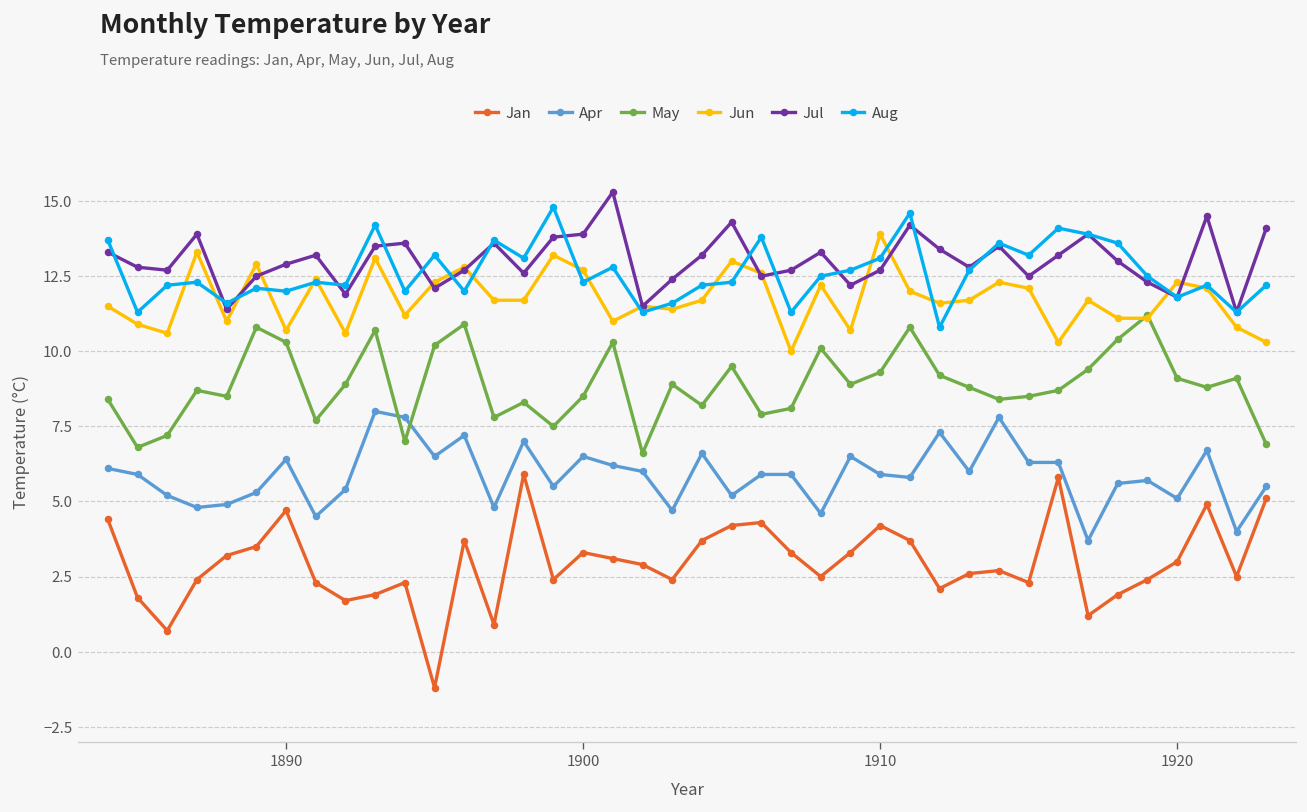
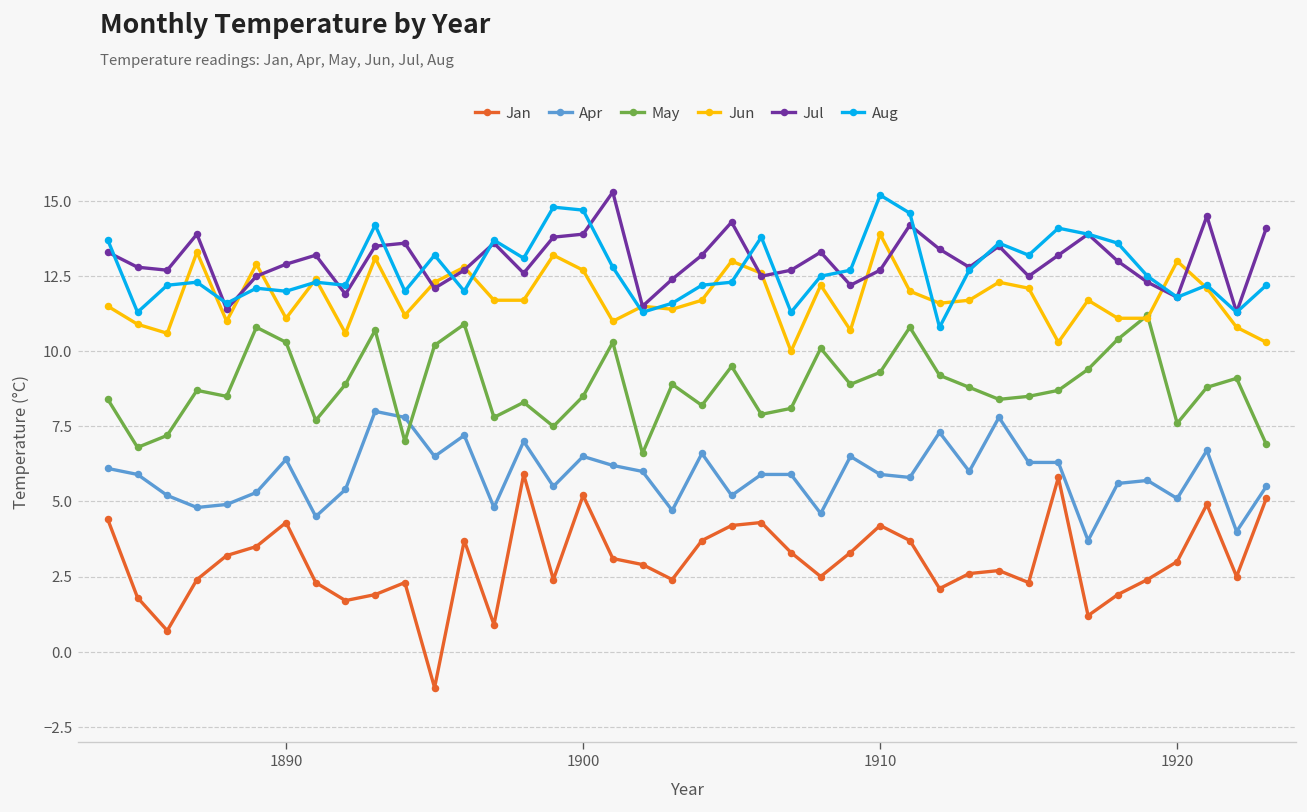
Jan, 1890: 4.7 -> 4.3
Jun, 1890: 10.7 -> 11.1
Jan, 1900: 3.3 -> 5.2
Aug, 1900: 12.3 -> 14.7
Aug, 1910: 13.1 -> 15.2
May, 1920: 9.1 -> 7.6
Jun, 1920: 12.3 -> 13.0
